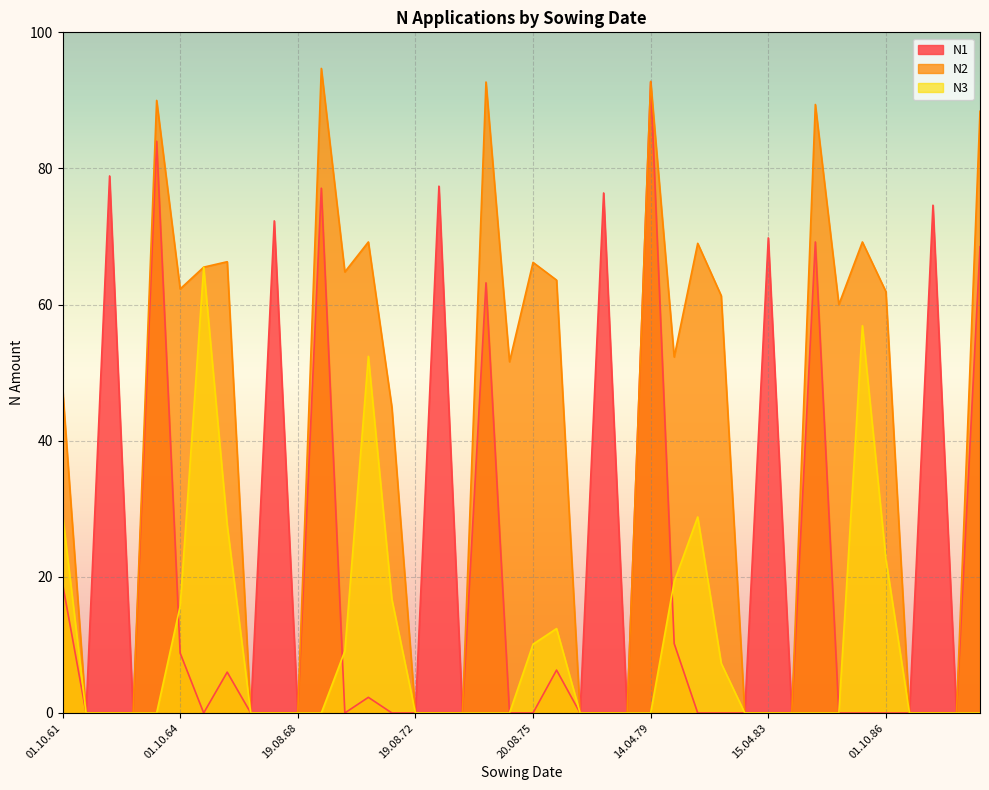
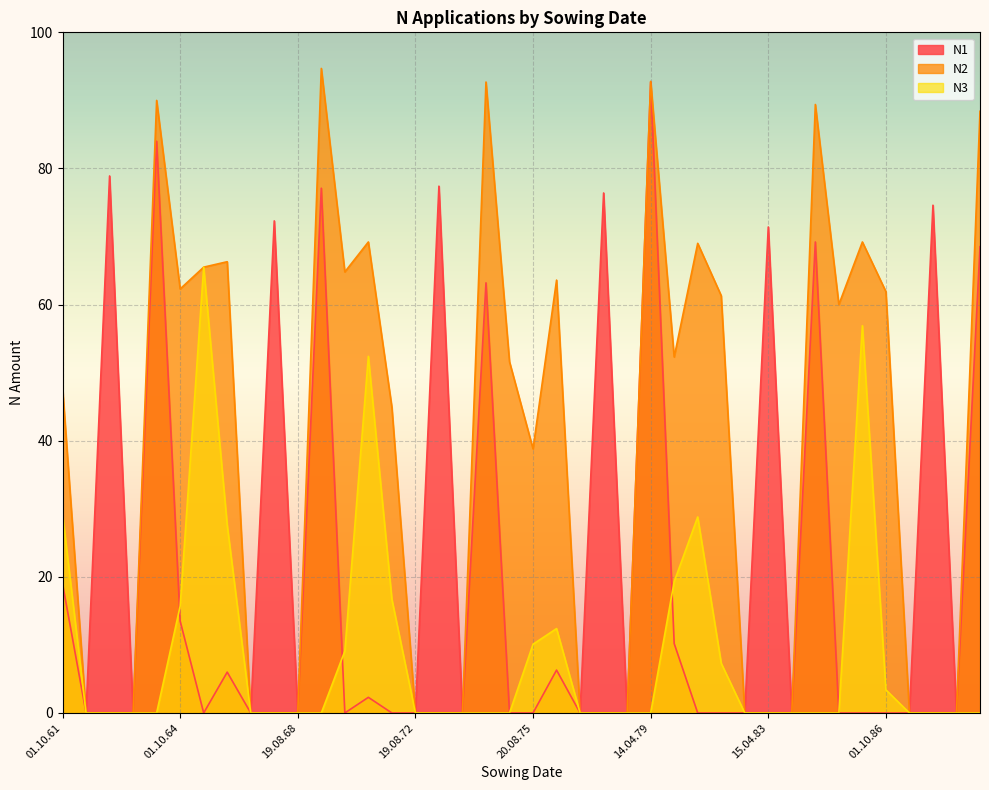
N1, 01.10.64: 9 -> 14
N2, 20.08.75: 66 -> 39
N1, 15.04.83: 70 -> 71
N3, 01.10.86: 23 -> 3
